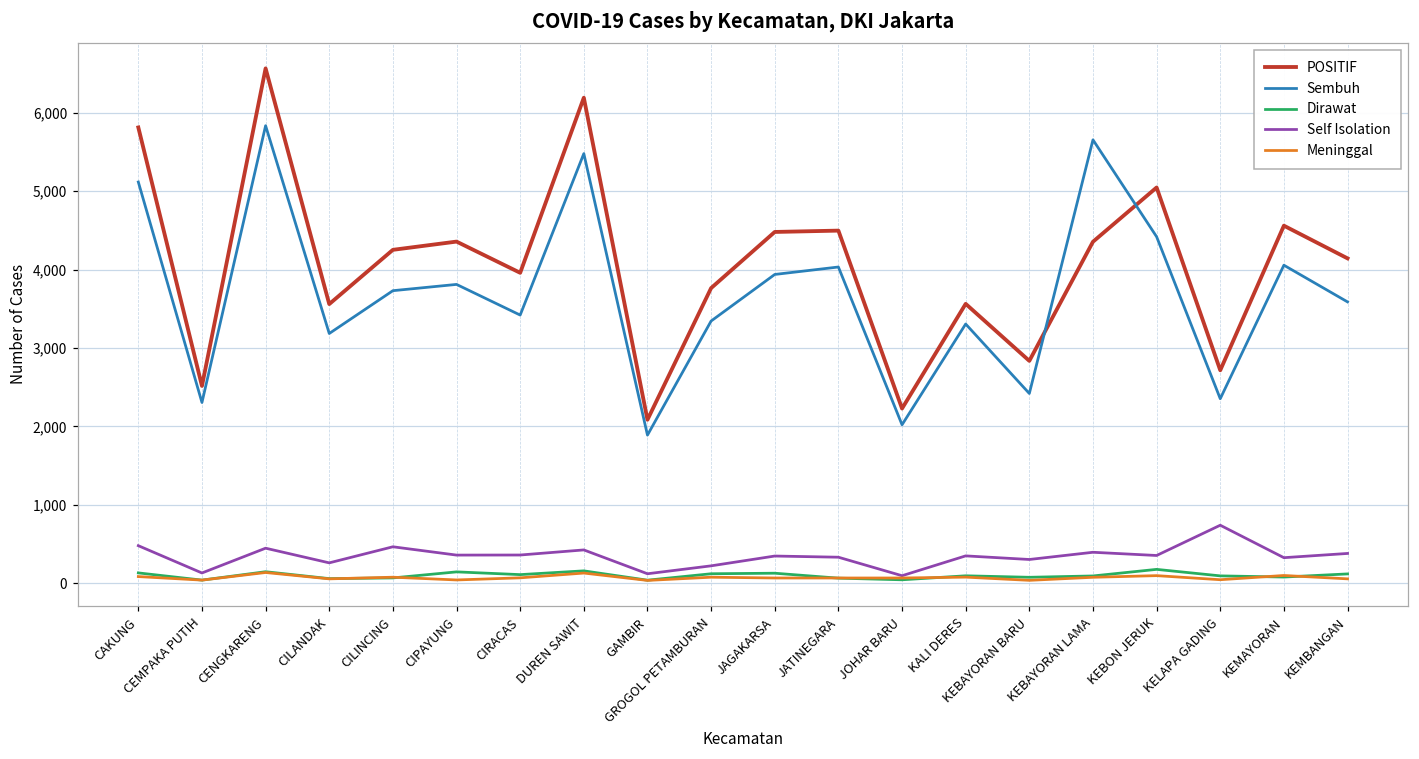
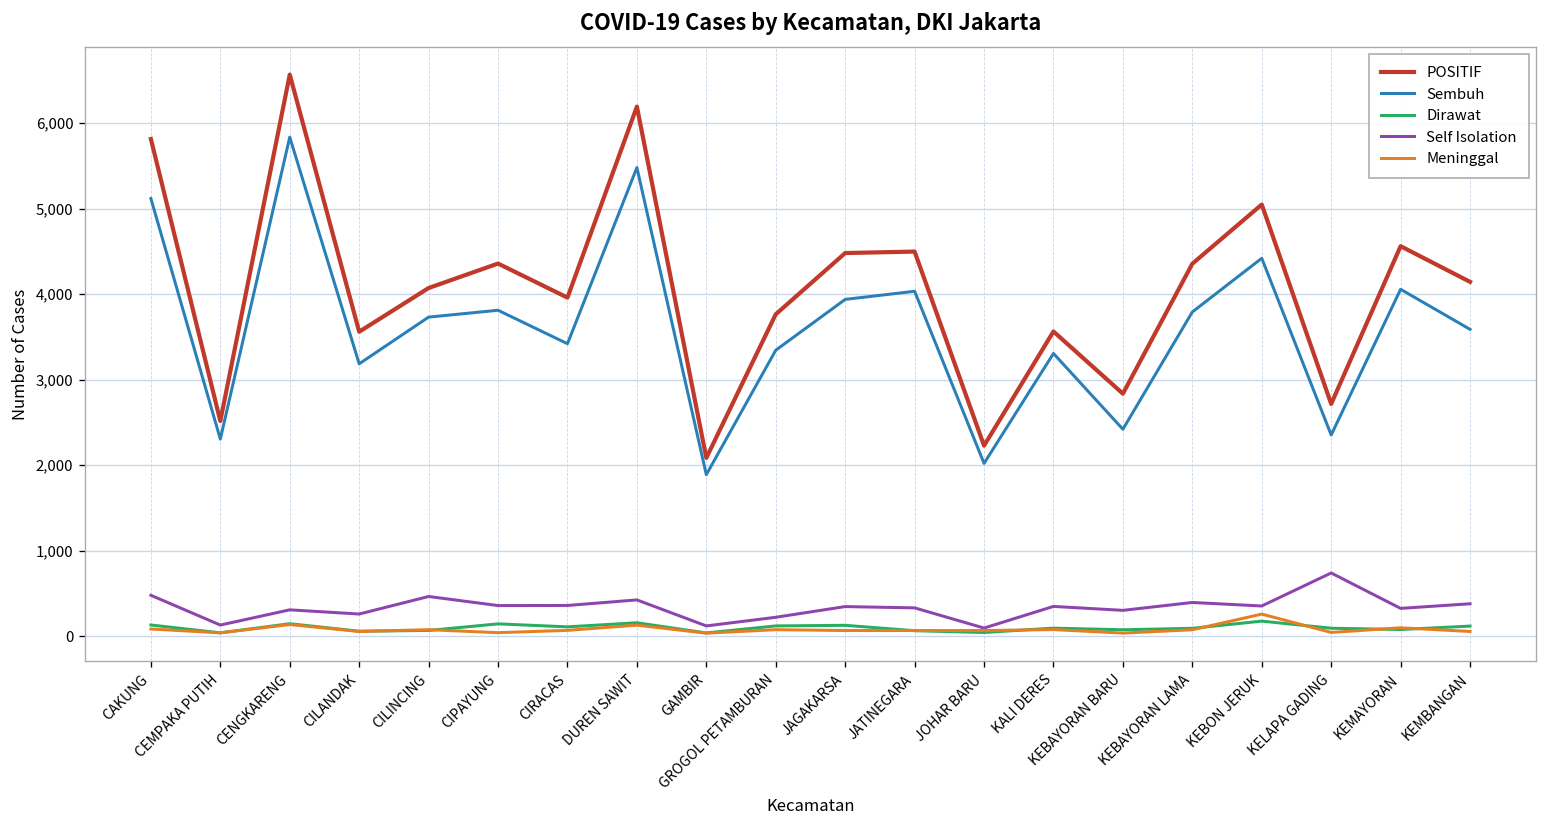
Self Isolation, CENGKARENG: 400 -> 300
POSITIF, CILINCING: 4,300 -> 4,100
Sembuh, KEBAYORAN LAMA: 5,700 -> 3,800
Meninggal, KEBON JERUK: 100 -> 300
